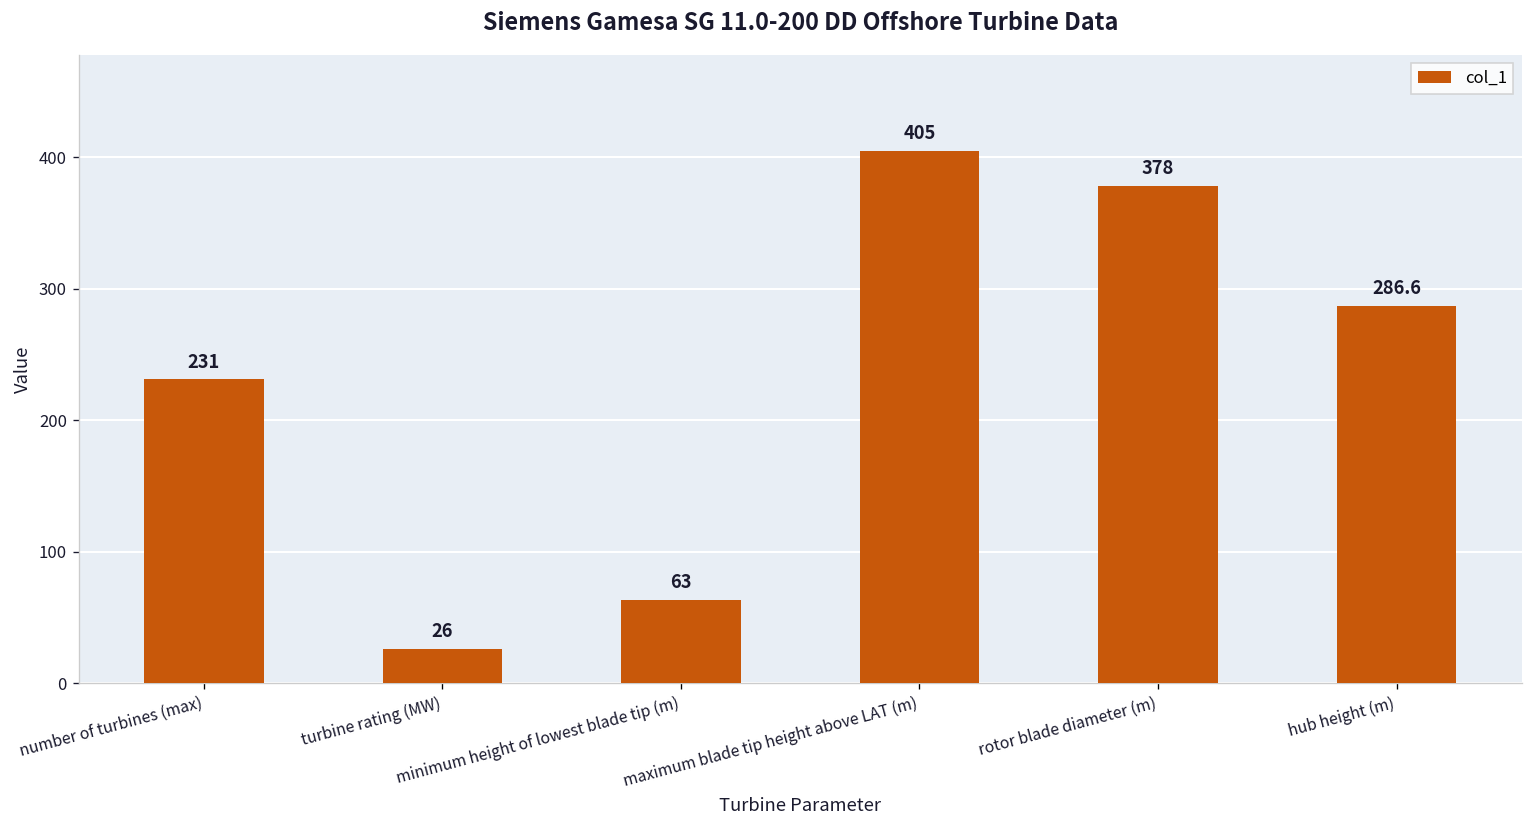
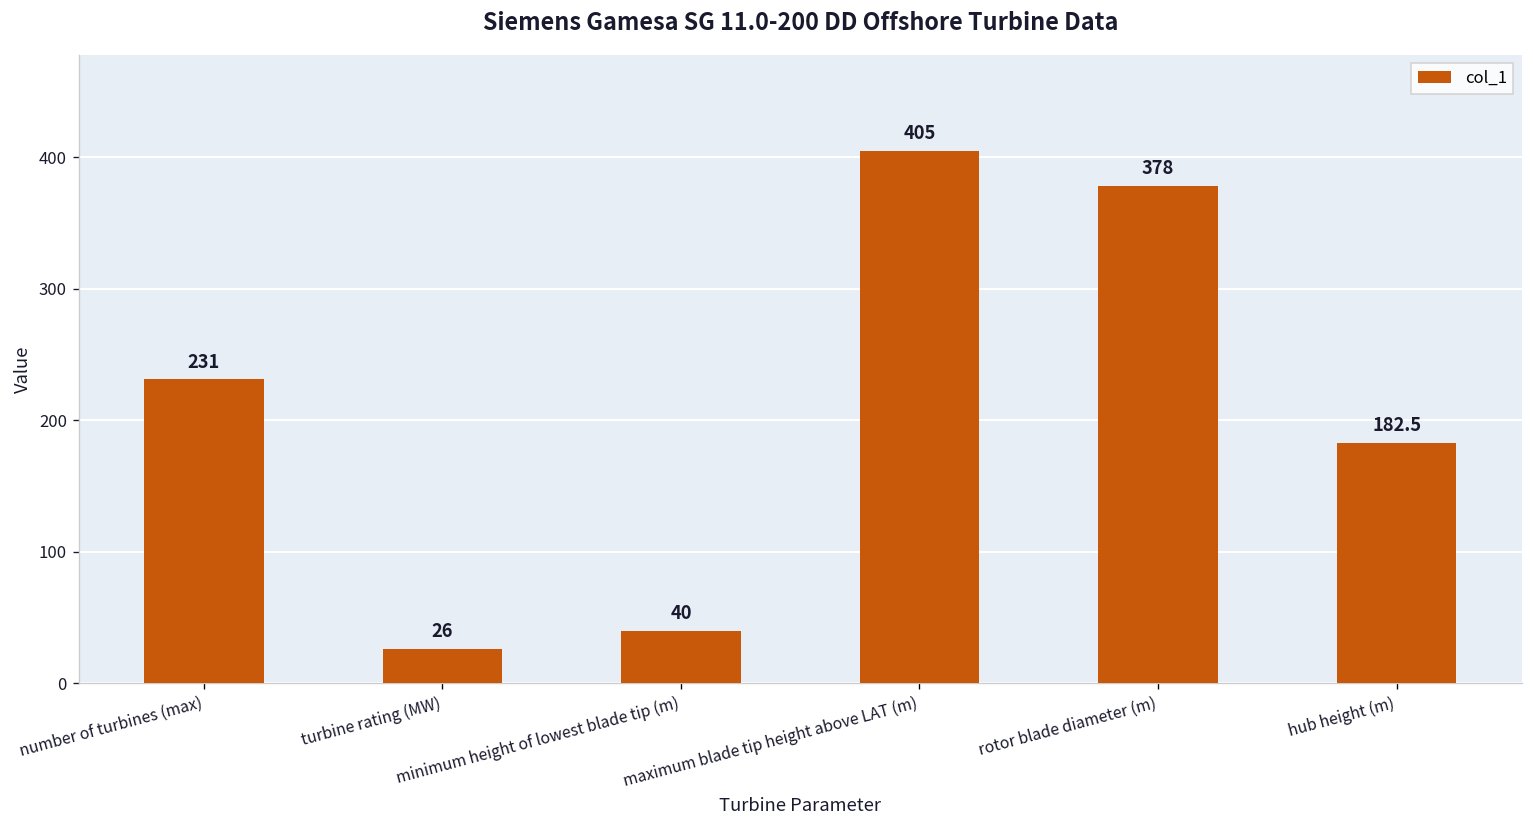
minimum height of lowest blade tip (m): 63 -> 40
hub height (m): 286.6 -> 182.5
